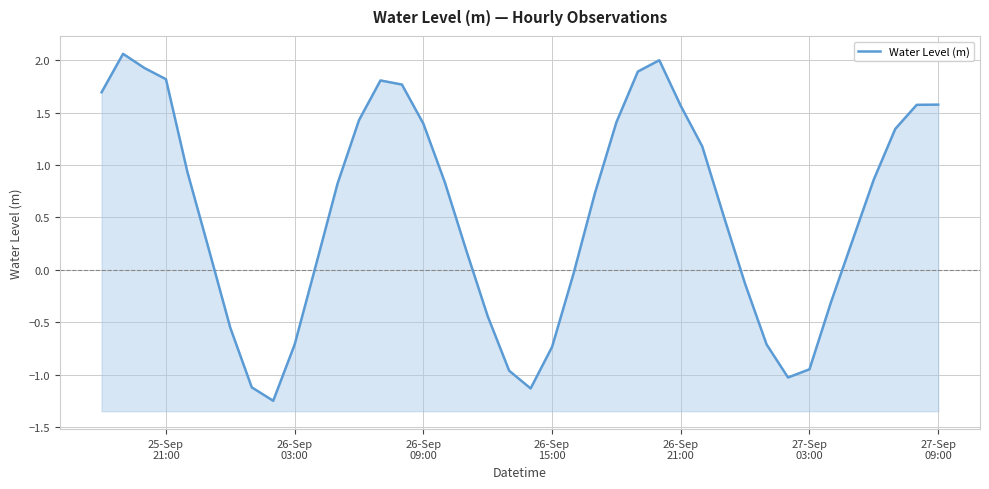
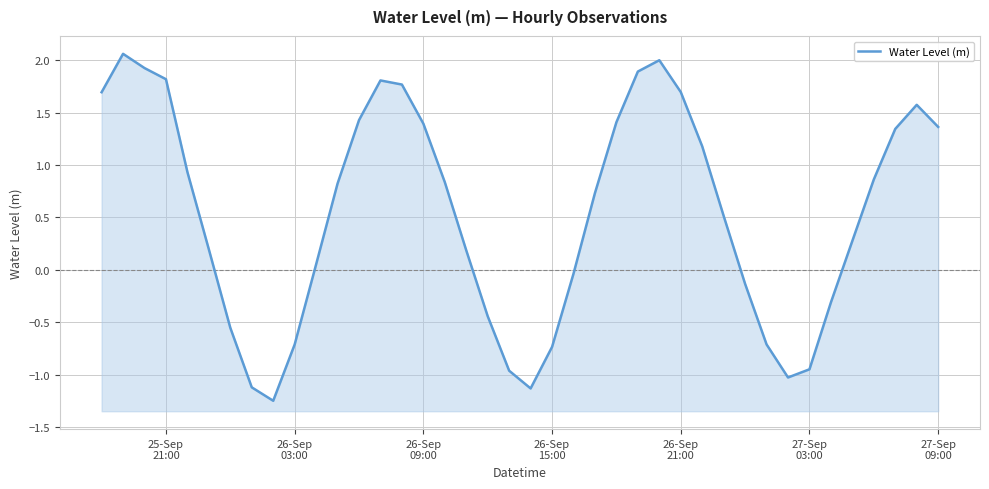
26-Sep 21:00: 1.56 -> 1.70
27-Sep 09:00: 1.58 -> 1.36
